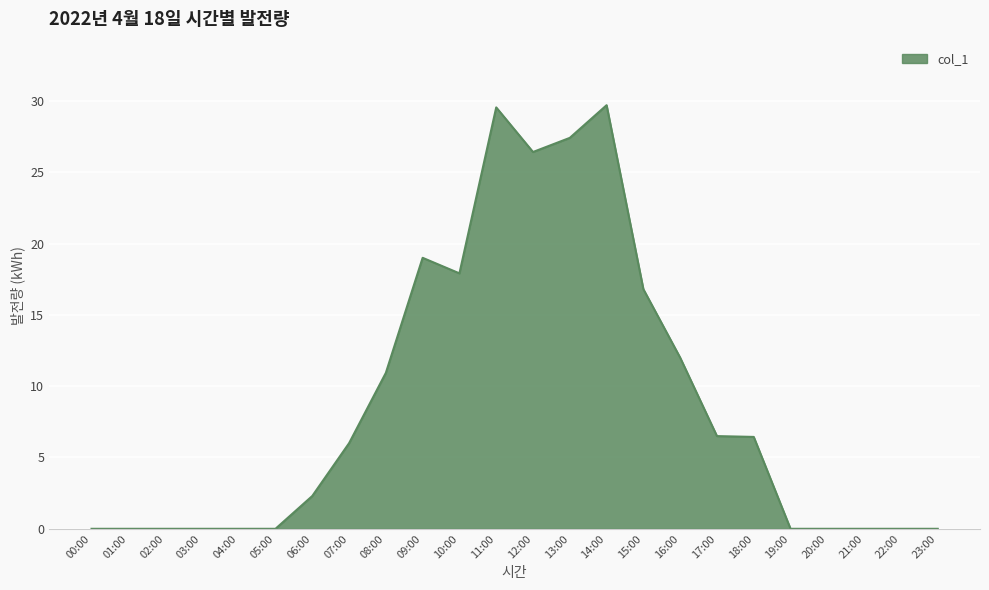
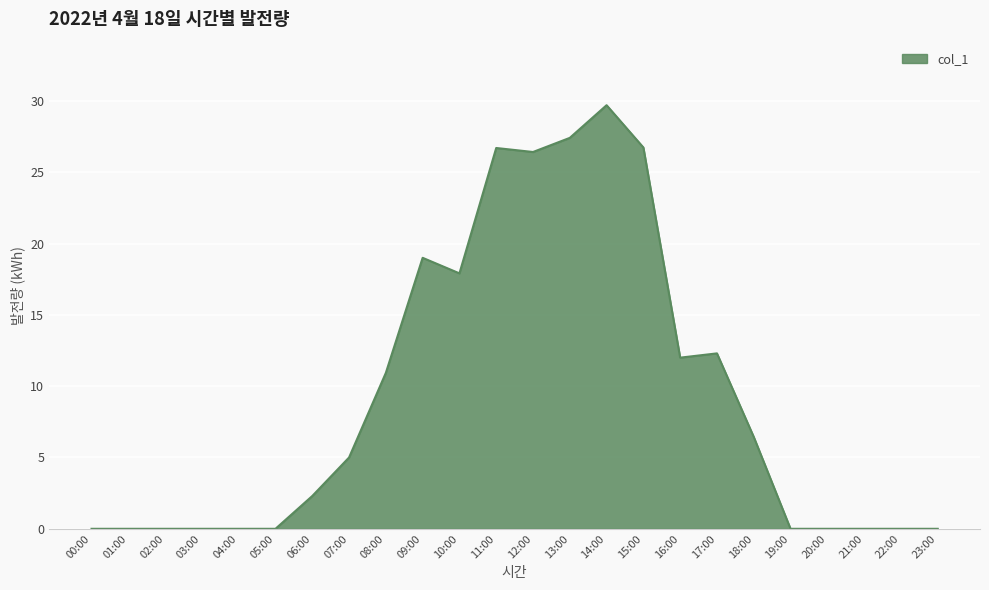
07:00: 6 -> 5
11:00: 29.5 -> 26.7
15:00: 16.8 -> 26.7
17:00: 6.5 -> 12.3
